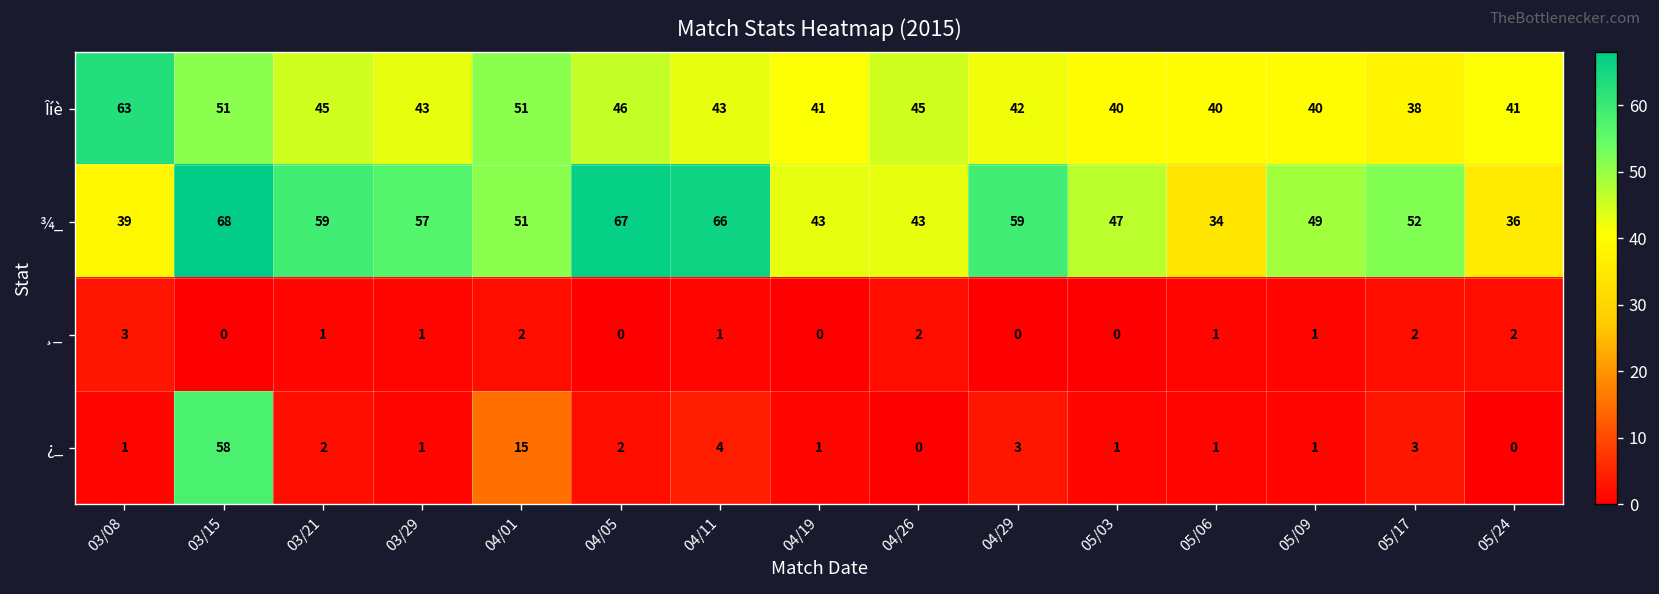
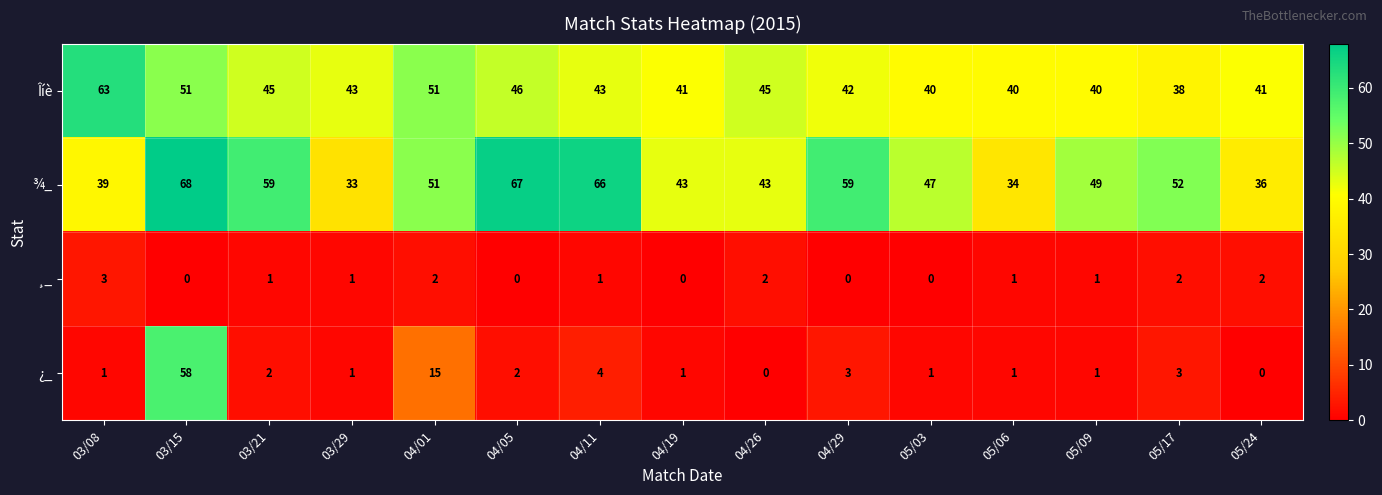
¾_, 03/29: 57 -> 33
